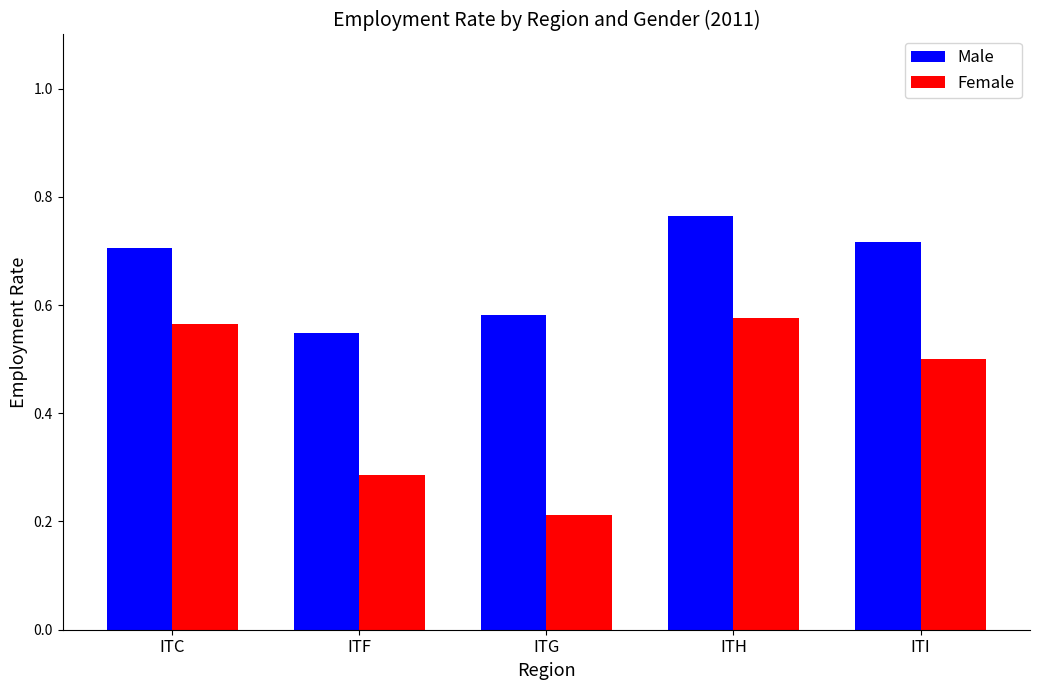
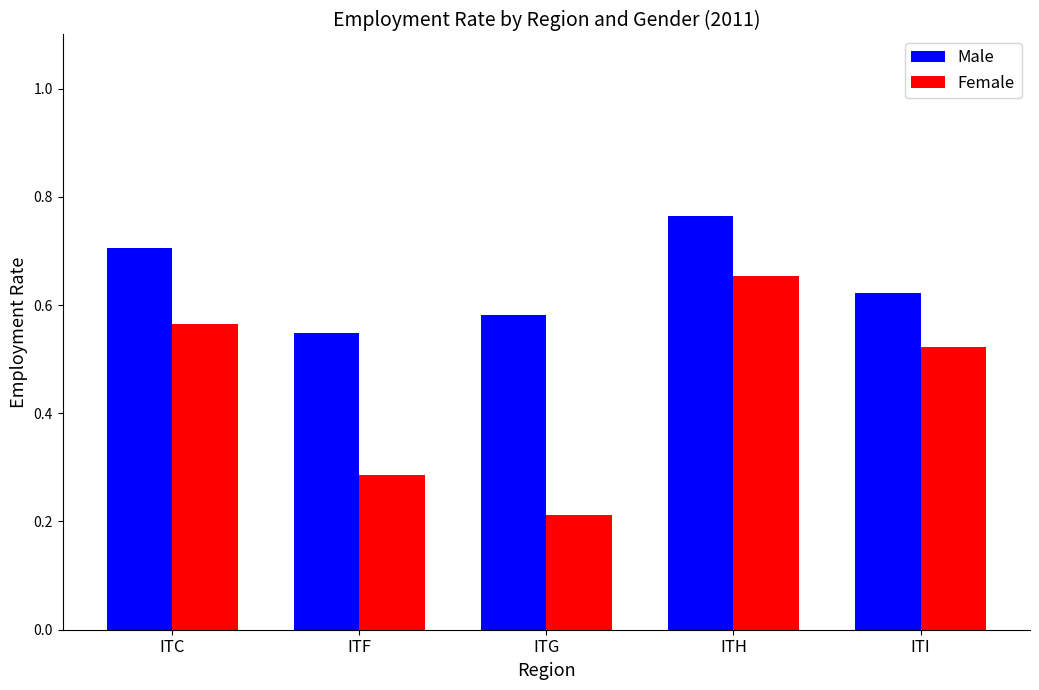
Female, ITH: 0.58 -> 0.65
Male, ITI: 0.72 -> 0.62
Female, ITI: 0.50 -> 0.52
